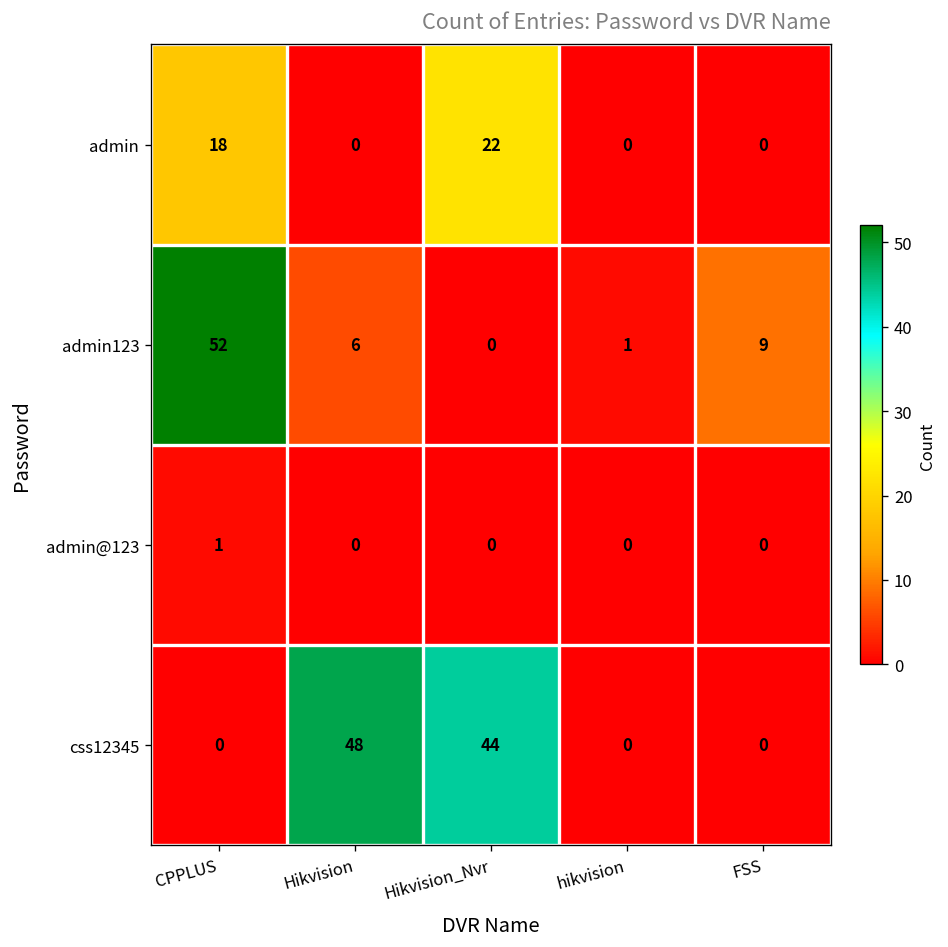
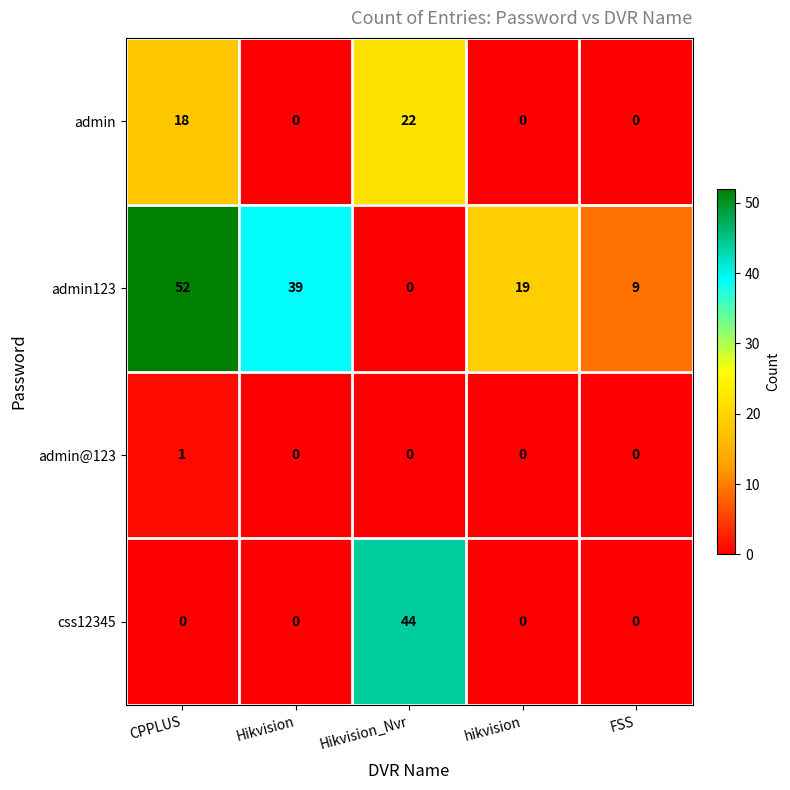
admin123, Hikvision: 6 -> 39
admin123, hikvision: 1 -> 19
css12345, Hikvision: 48 -> 0
